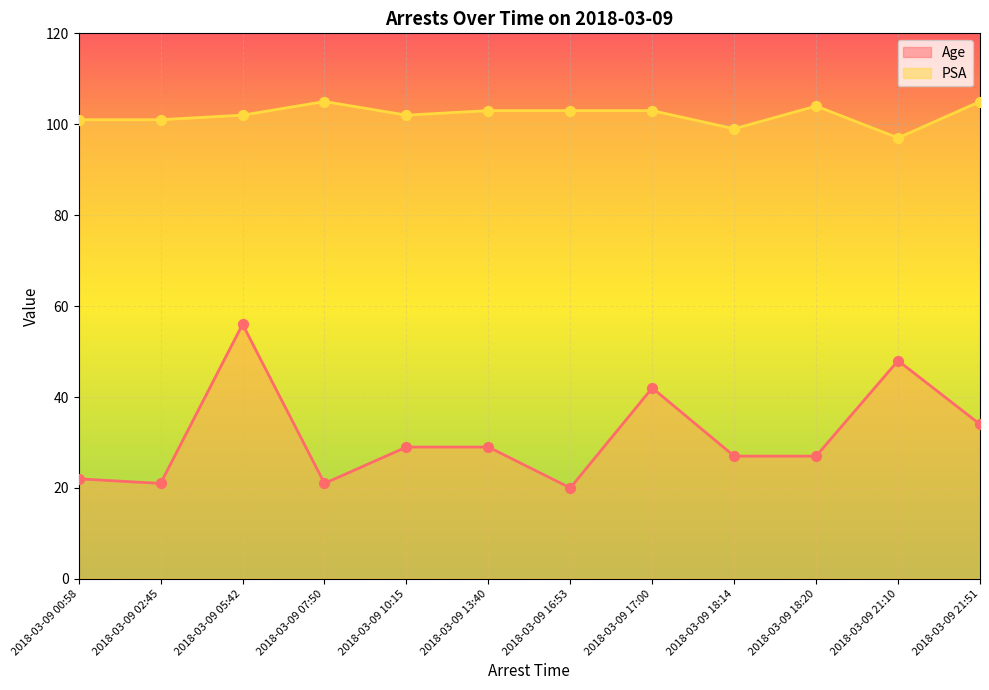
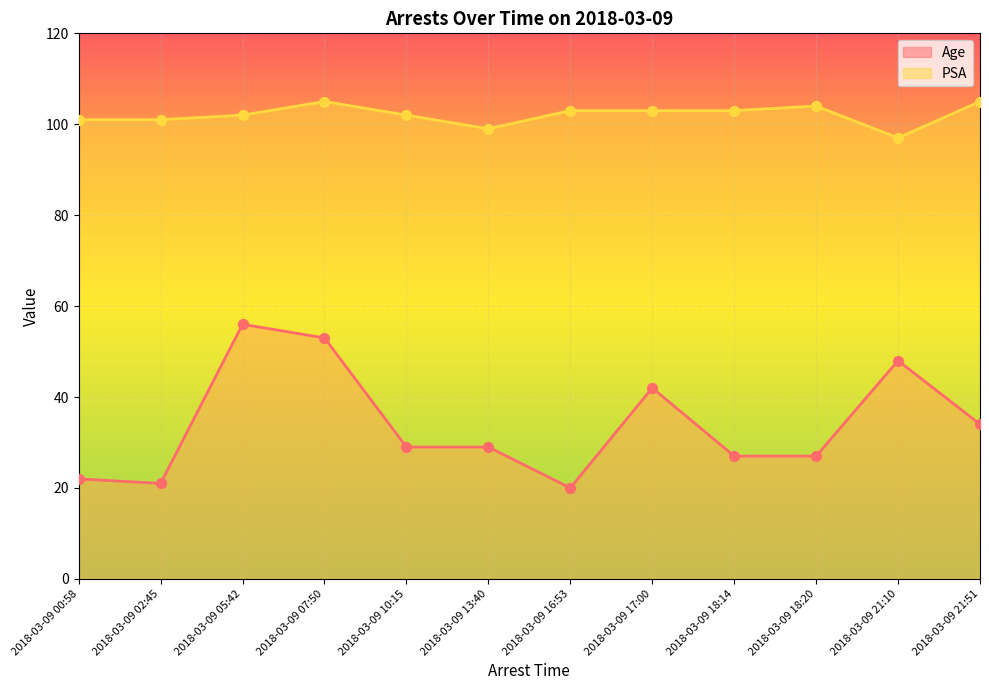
Age, 2018-03-09 07:50: 21 -> 53
PSA, 2018-03-09 13:40: 103 -> 99
PSA, 2018-03-09 18:14: 99 -> 103
